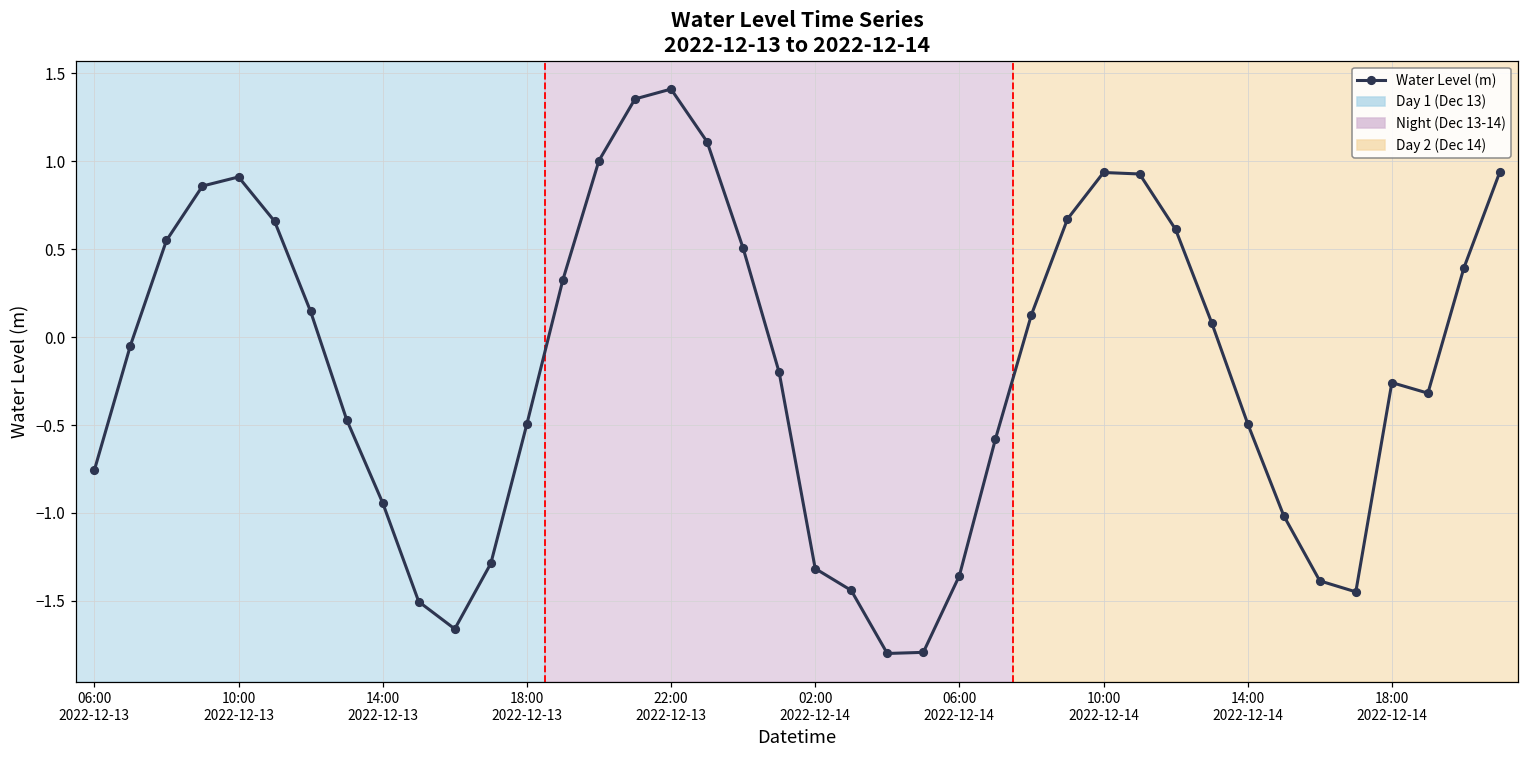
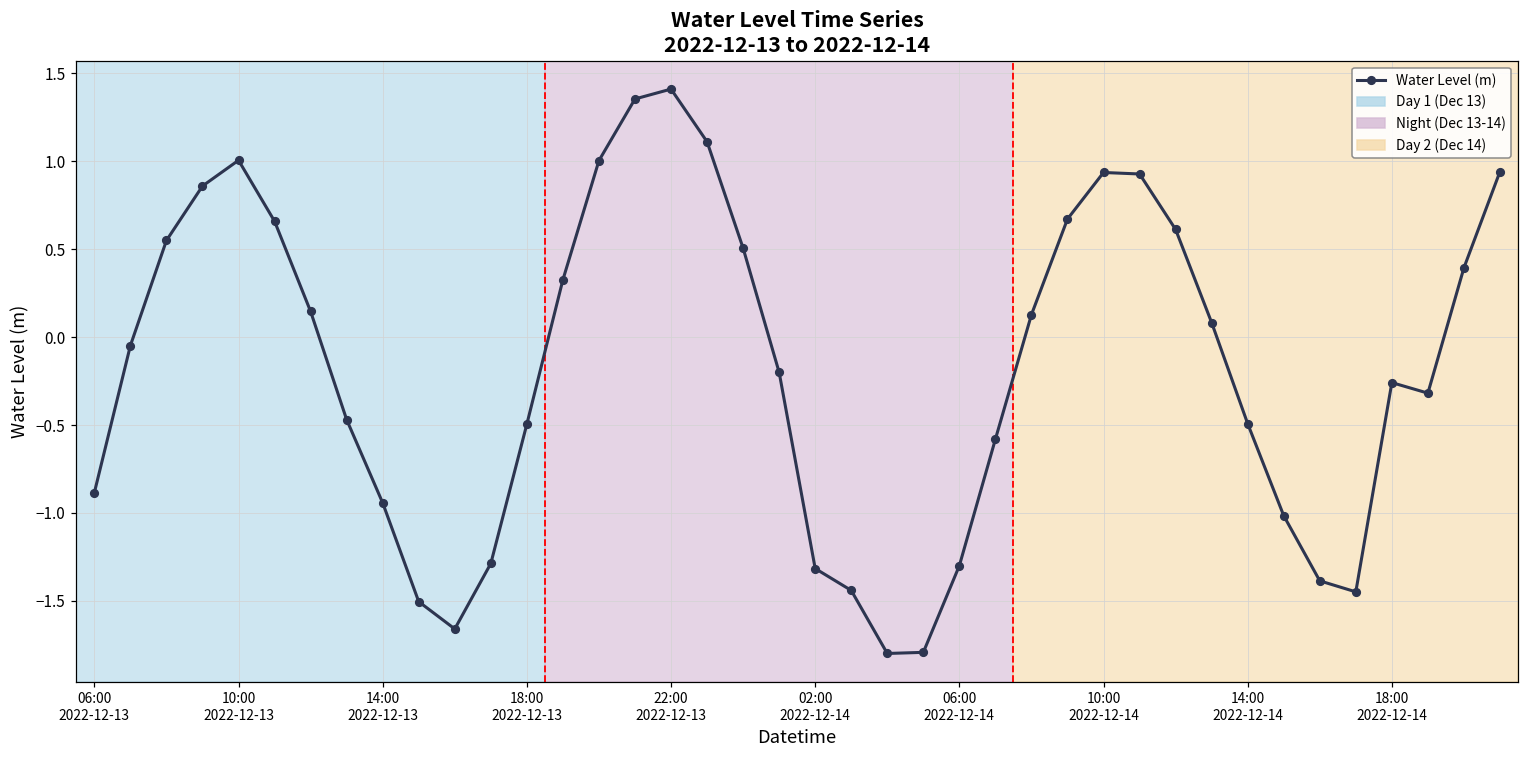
06:00 2022-12-13: -0.76 -> -0.88
10:00 2022-12-13: 0.91 -> 1.01
06:00 2022-12-14: -1.36 -> -1.30
